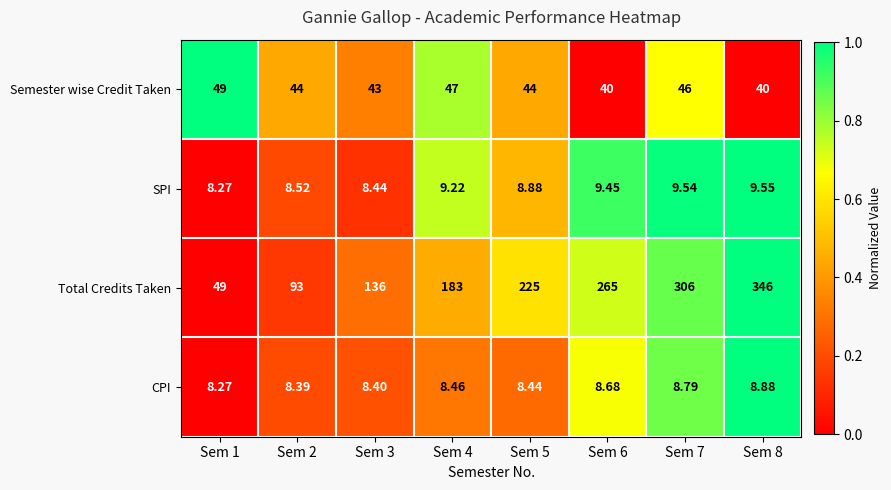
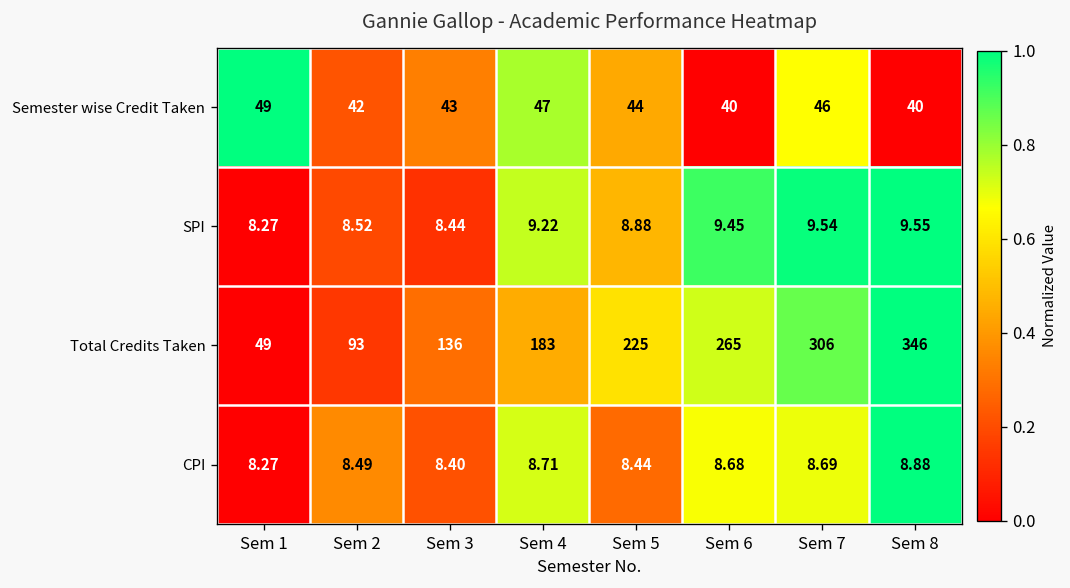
Semester wise Credit Taken, Sem 2: 44 -> 42
CPI, Sem 2: 8.39 -> 8.49
CPI, Sem 4: 8.46 -> 8.71
CPI, Sem 7: 8.79 -> 8.69
